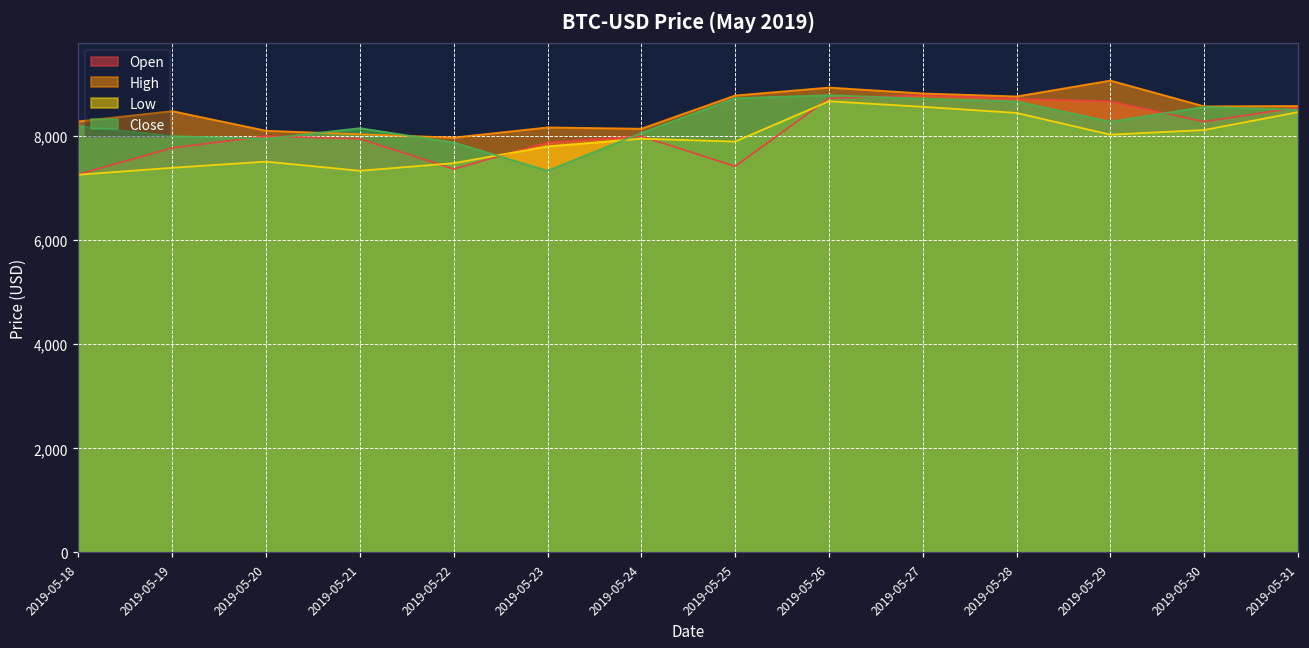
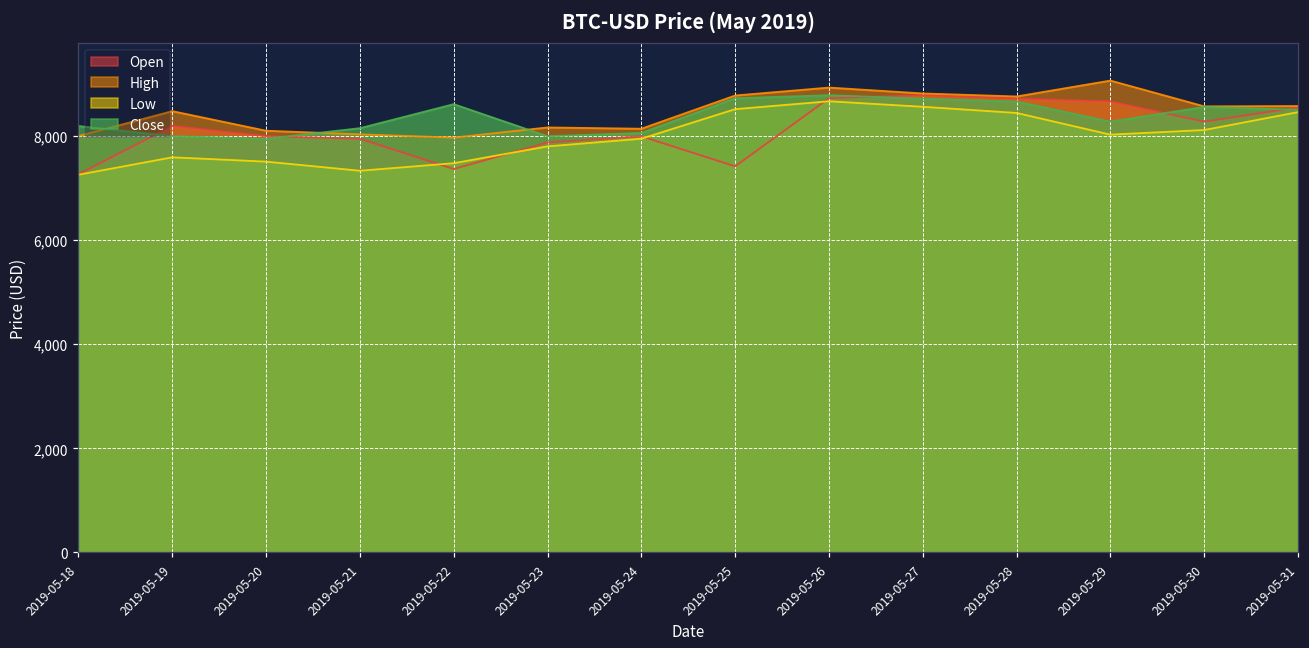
High, 2019-05-18: 8,300 -> 8,000
Open, 2019-05-19: 7,800 -> 8,200
Low, 2019-05-19: 7,400 -> 7,600
Close, 2019-05-22: 7,900 -> 8,600
Close, 2019-05-23: 7,300 -> 8,000
Low, 2019-05-25: 7,900 -> 8,500
